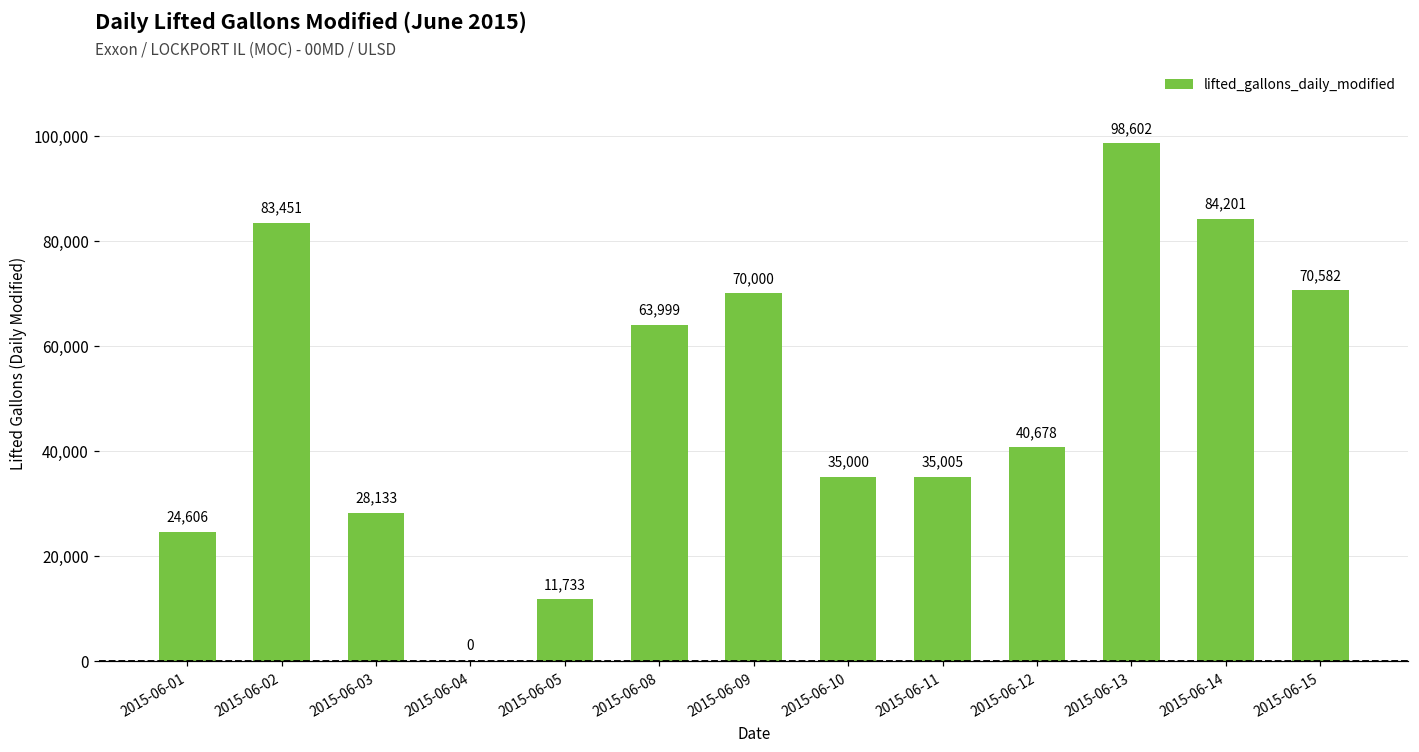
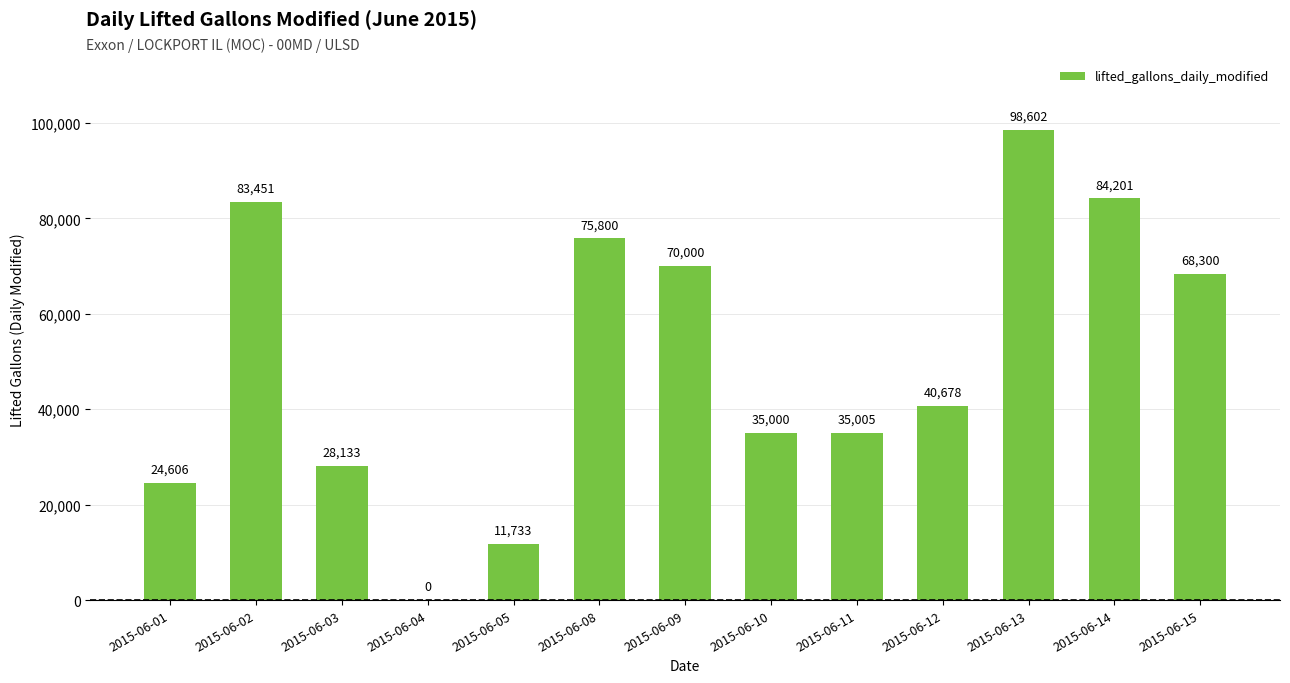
2015-06-08: 63,999 -> 75,800
2015-06-15: 70,582 -> 68,300
